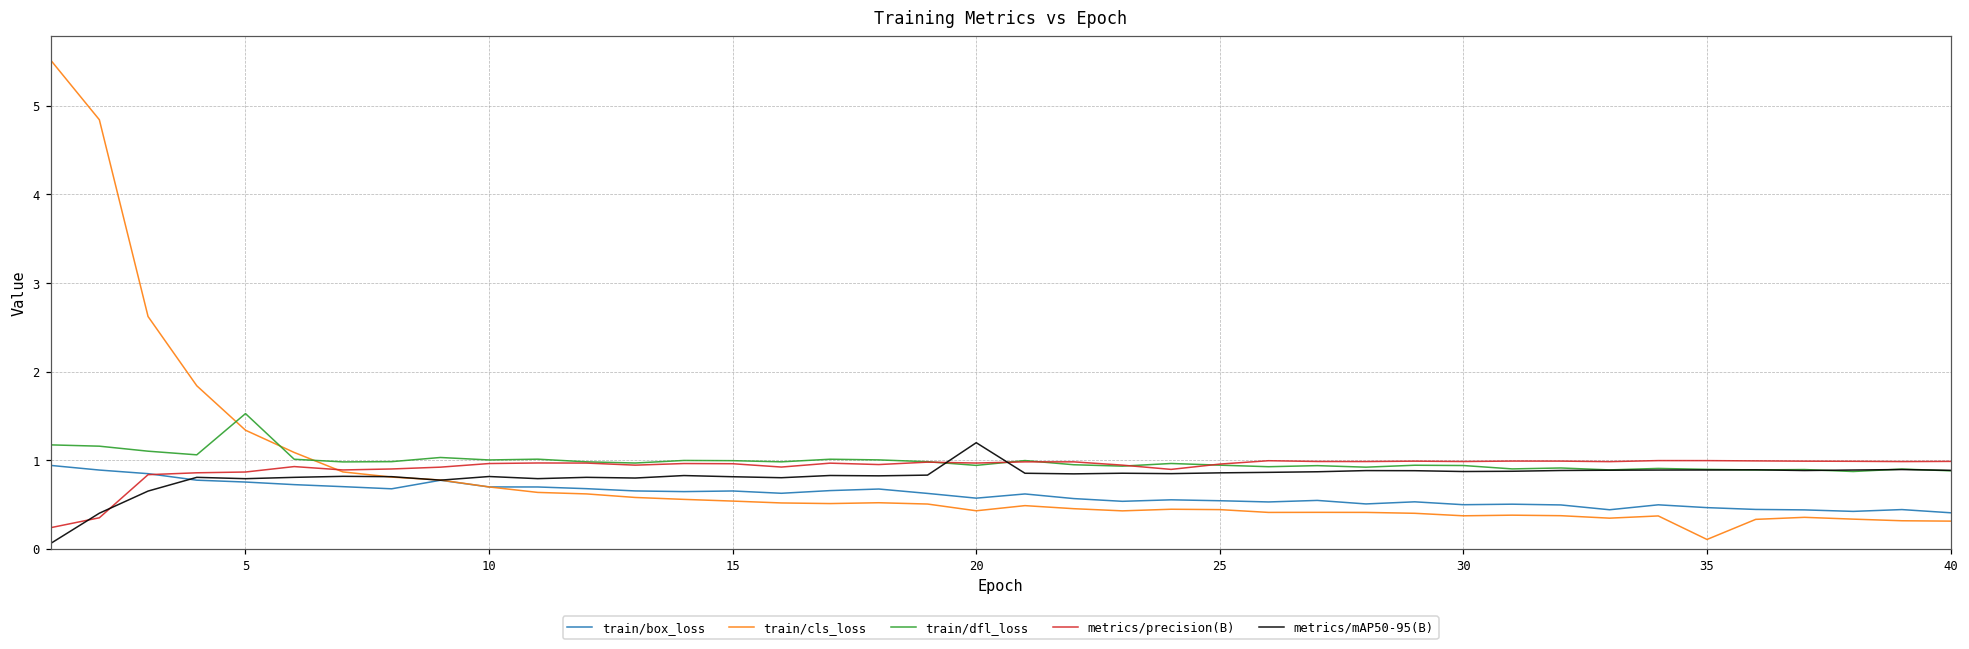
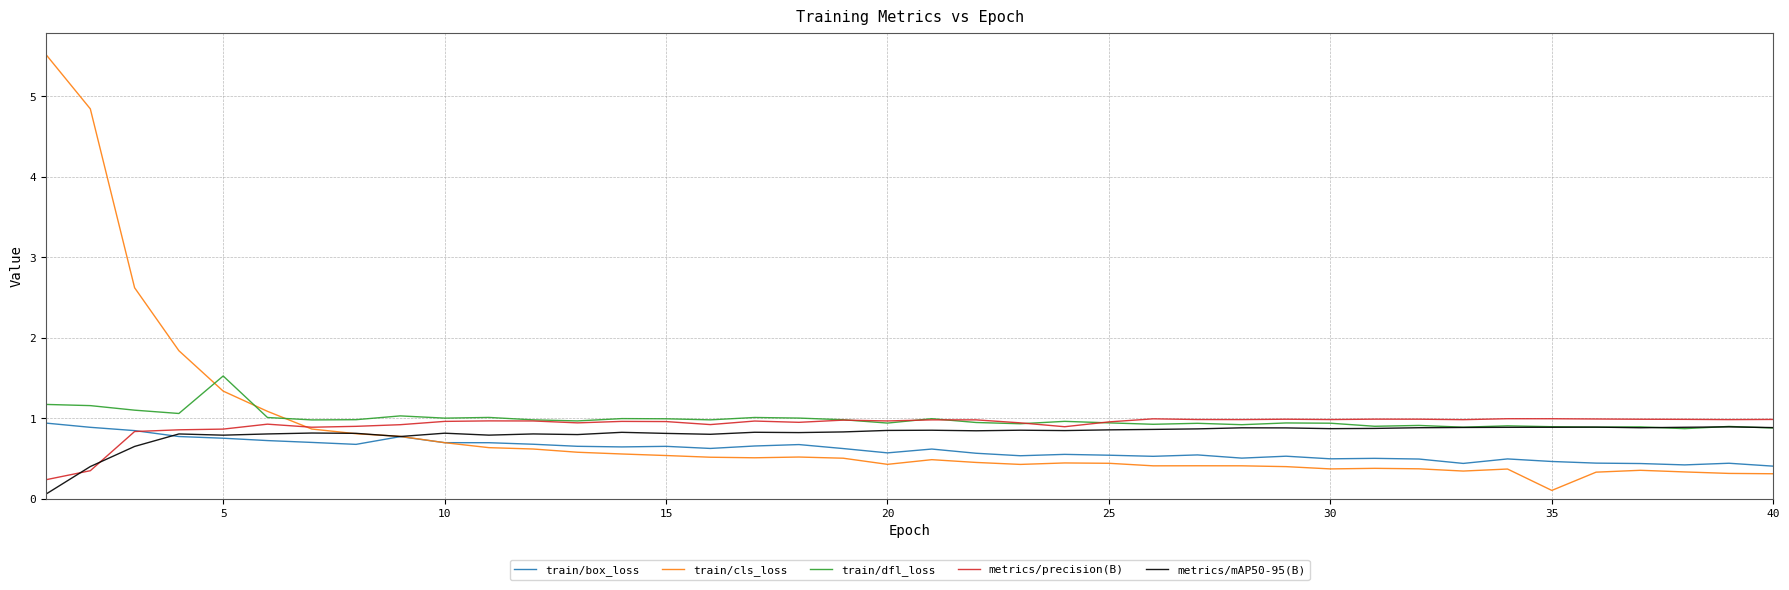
metrics/mAP50-95(B), 20: 1.2 -> 0.8
